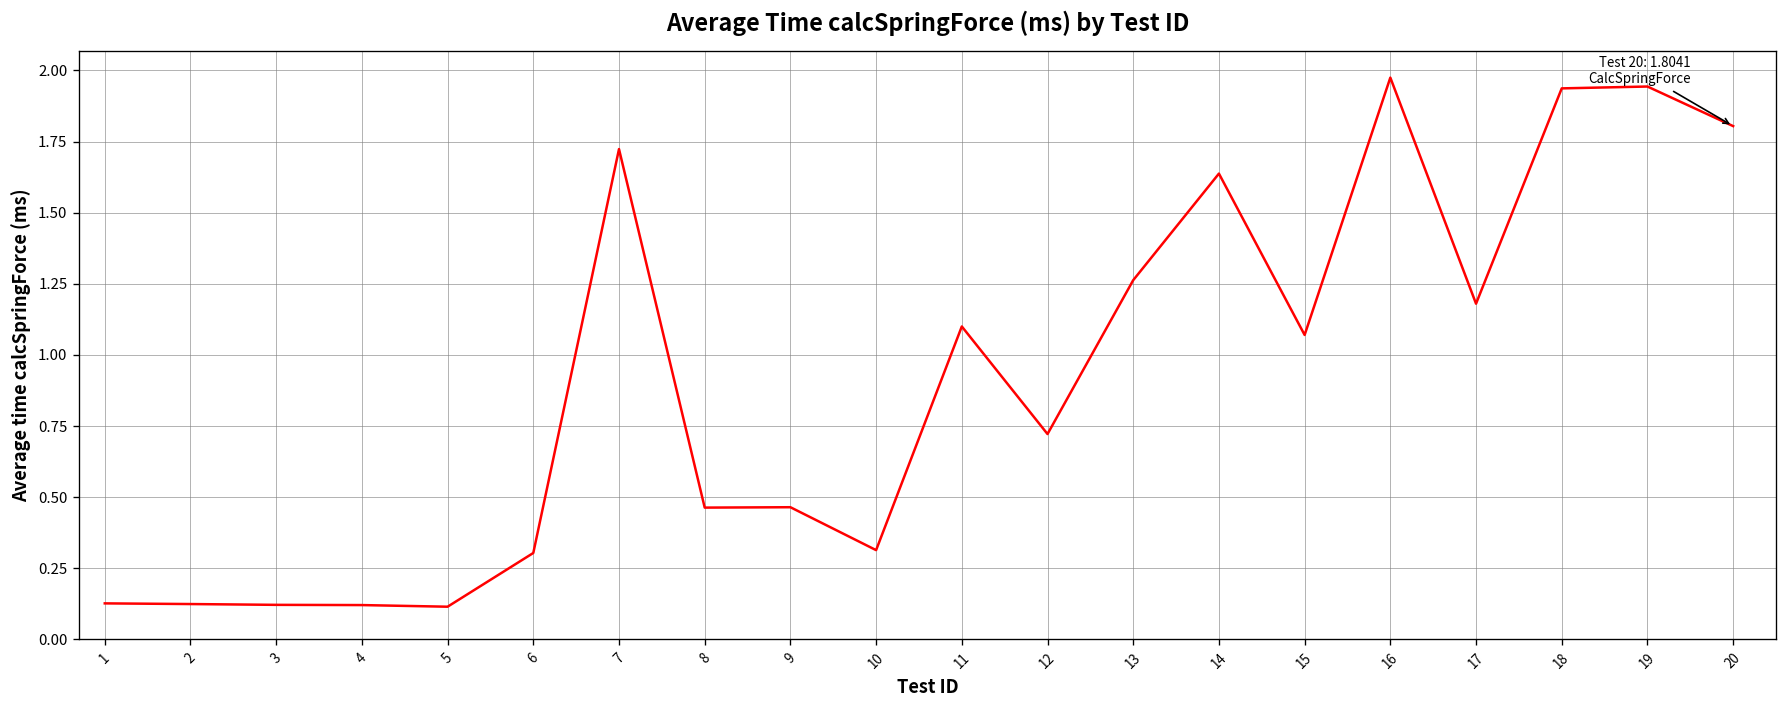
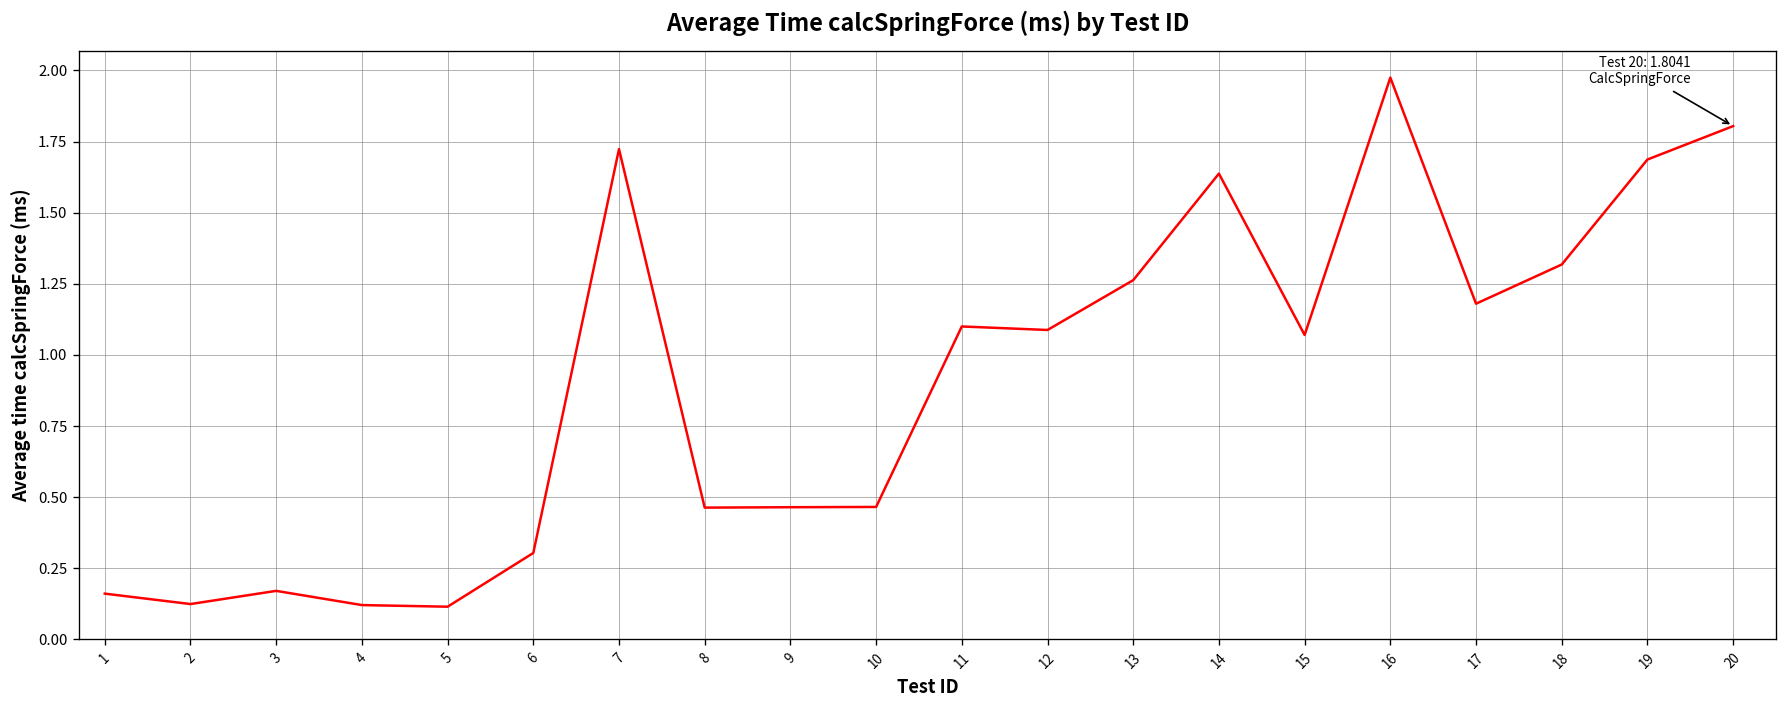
1: 0.13 -> 0.16
3: 0.12 -> 0.17
10: 0.31 -> 0.47
12: 0.72 -> 1.09
18: 1.94 -> 1.32
19: 1.94 -> 1.69
